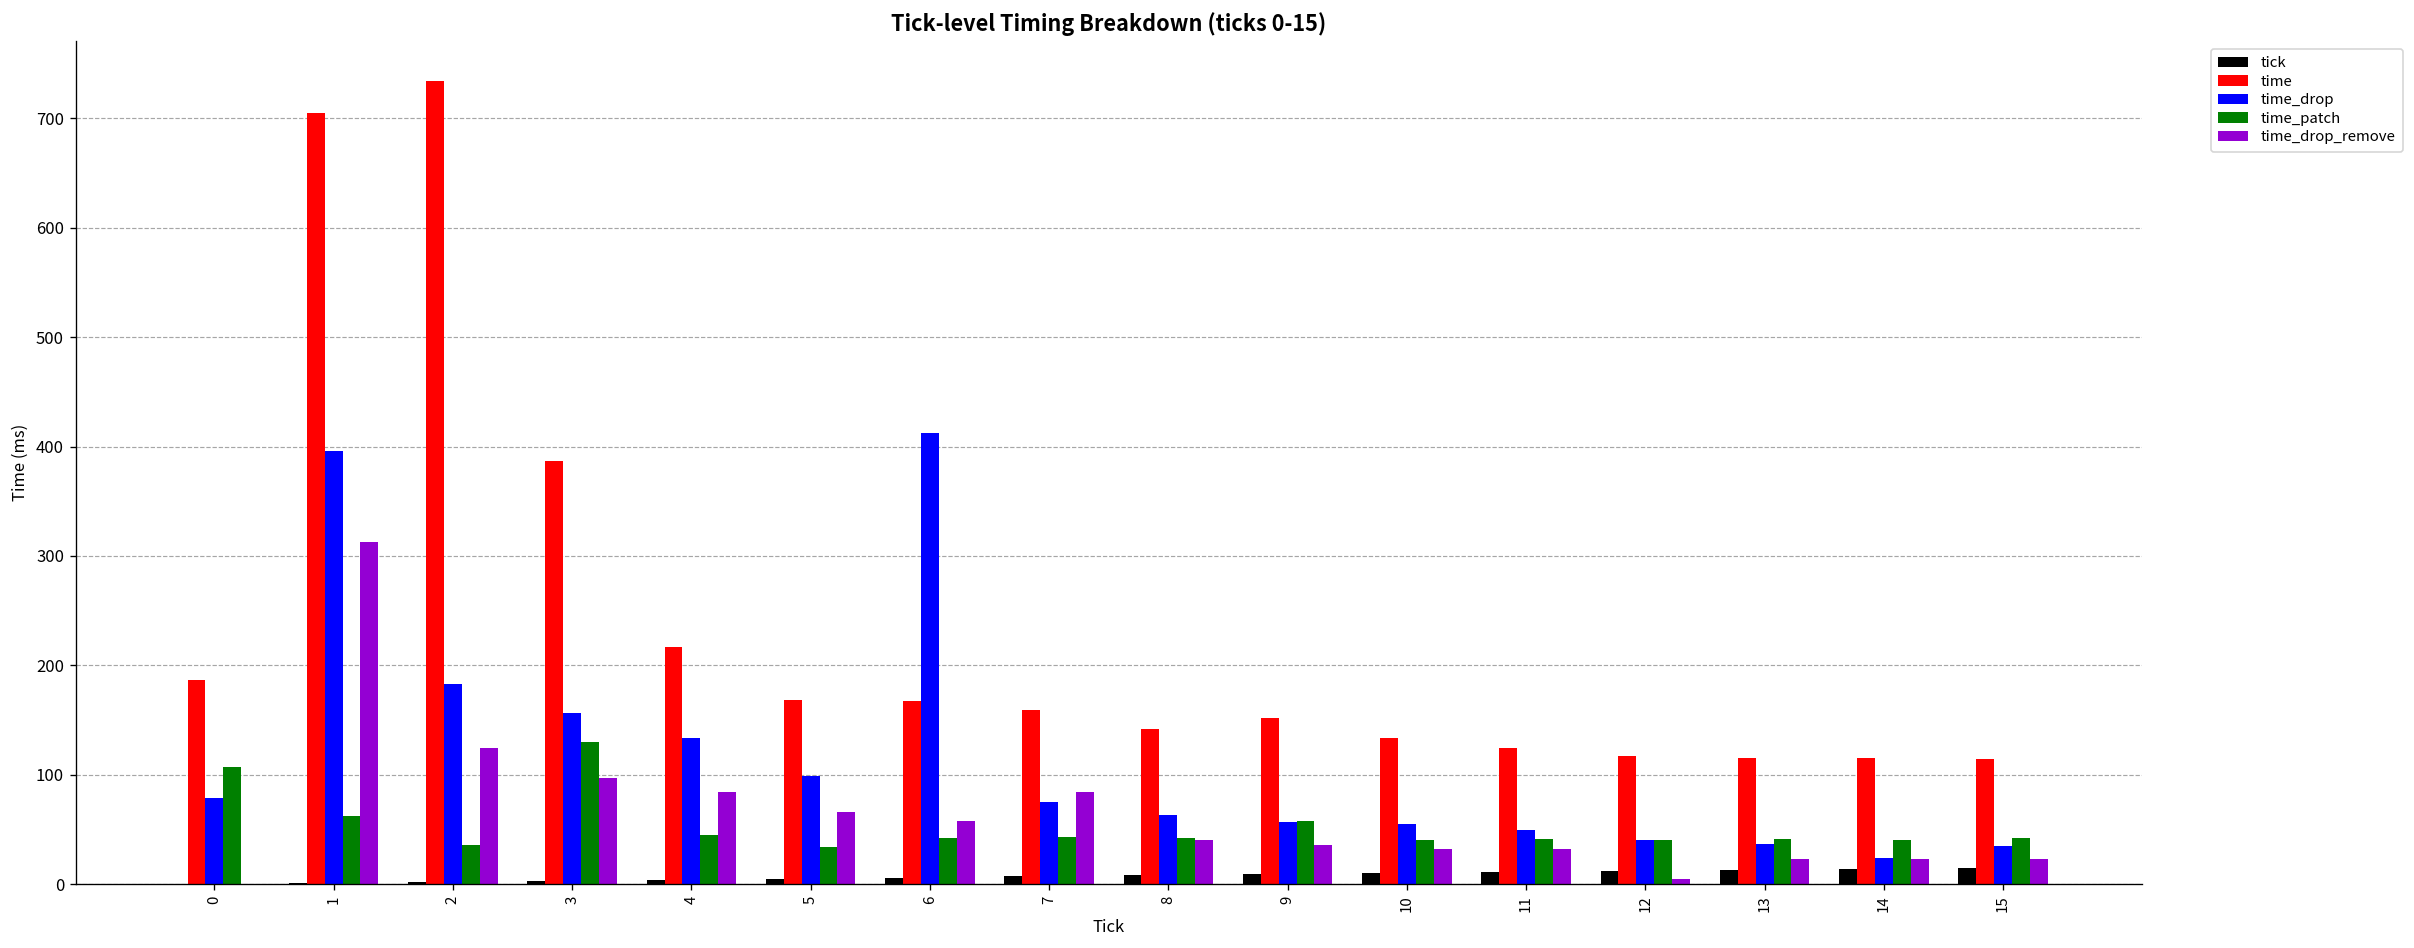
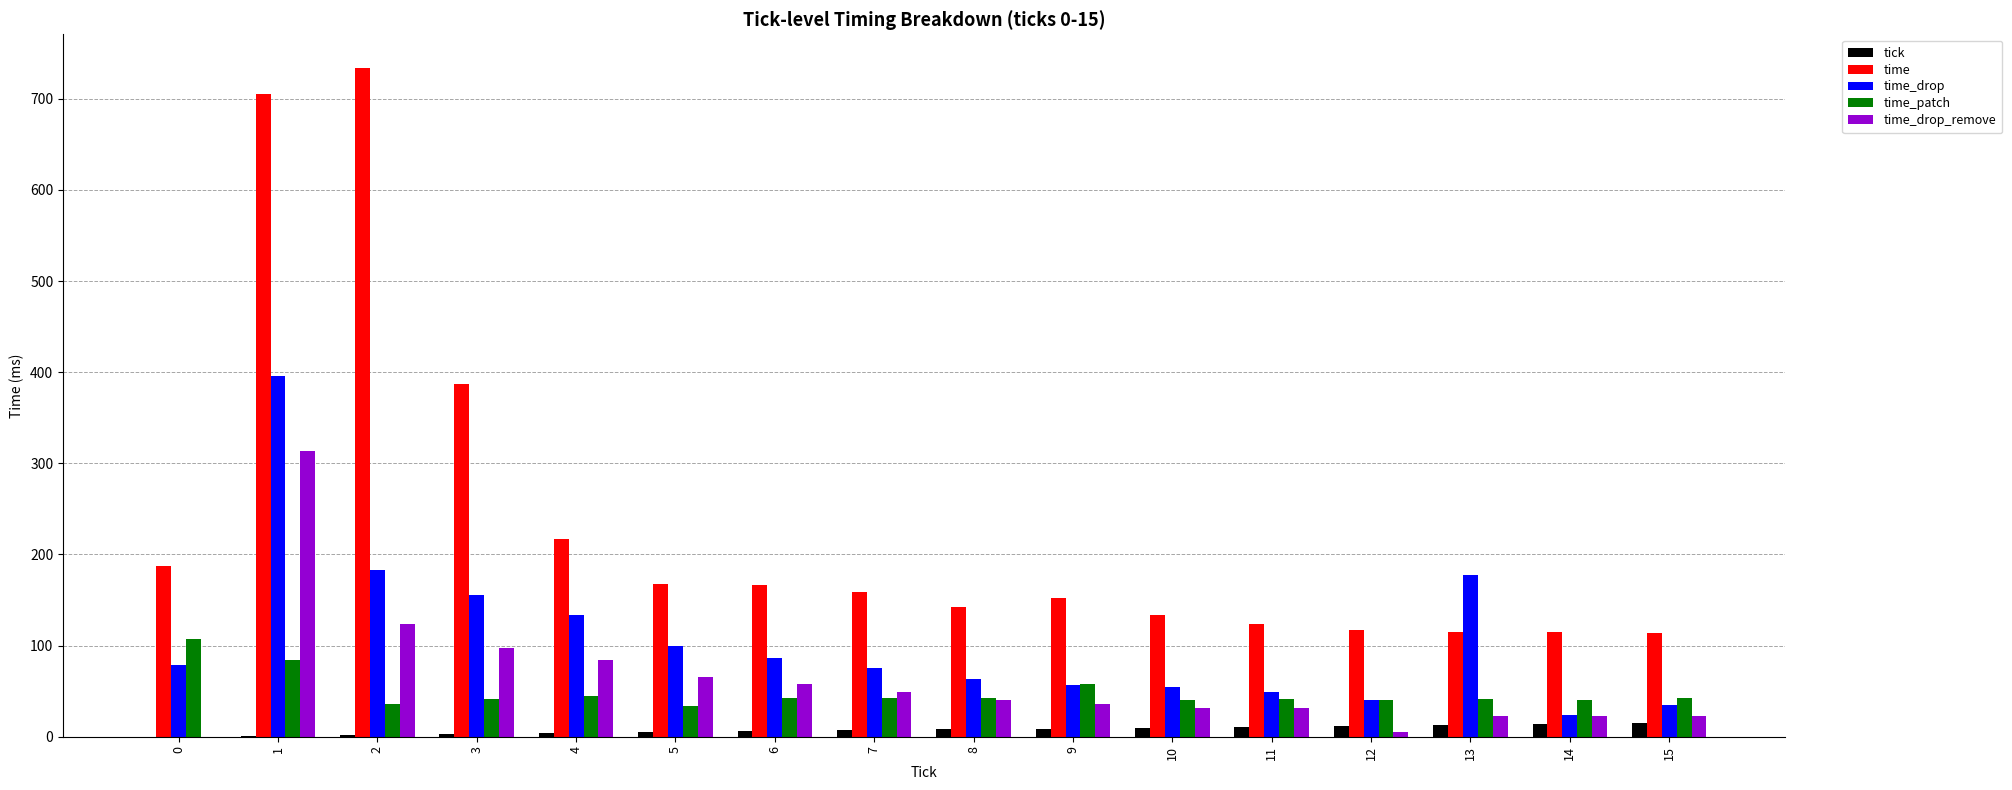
time_patch, 1: 60 -> 80
time_patch, 3: 130 -> 40
time_drop, 6: 410 -> 90
time_drop_remove, 7: 80 -> 50
time_drop, 13: 40 -> 180
